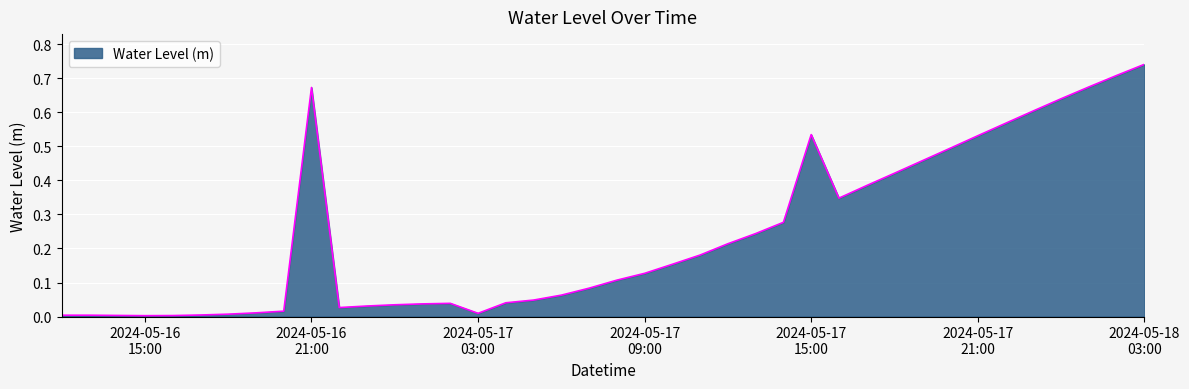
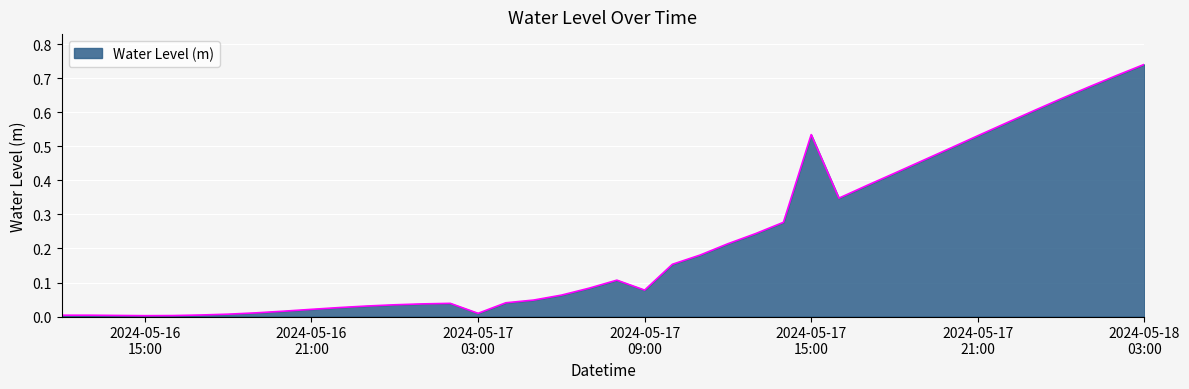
2024-05-16 21:00: 0.67 -> 0.02
2024-05-17 09:00: 0.13 -> 0.08
